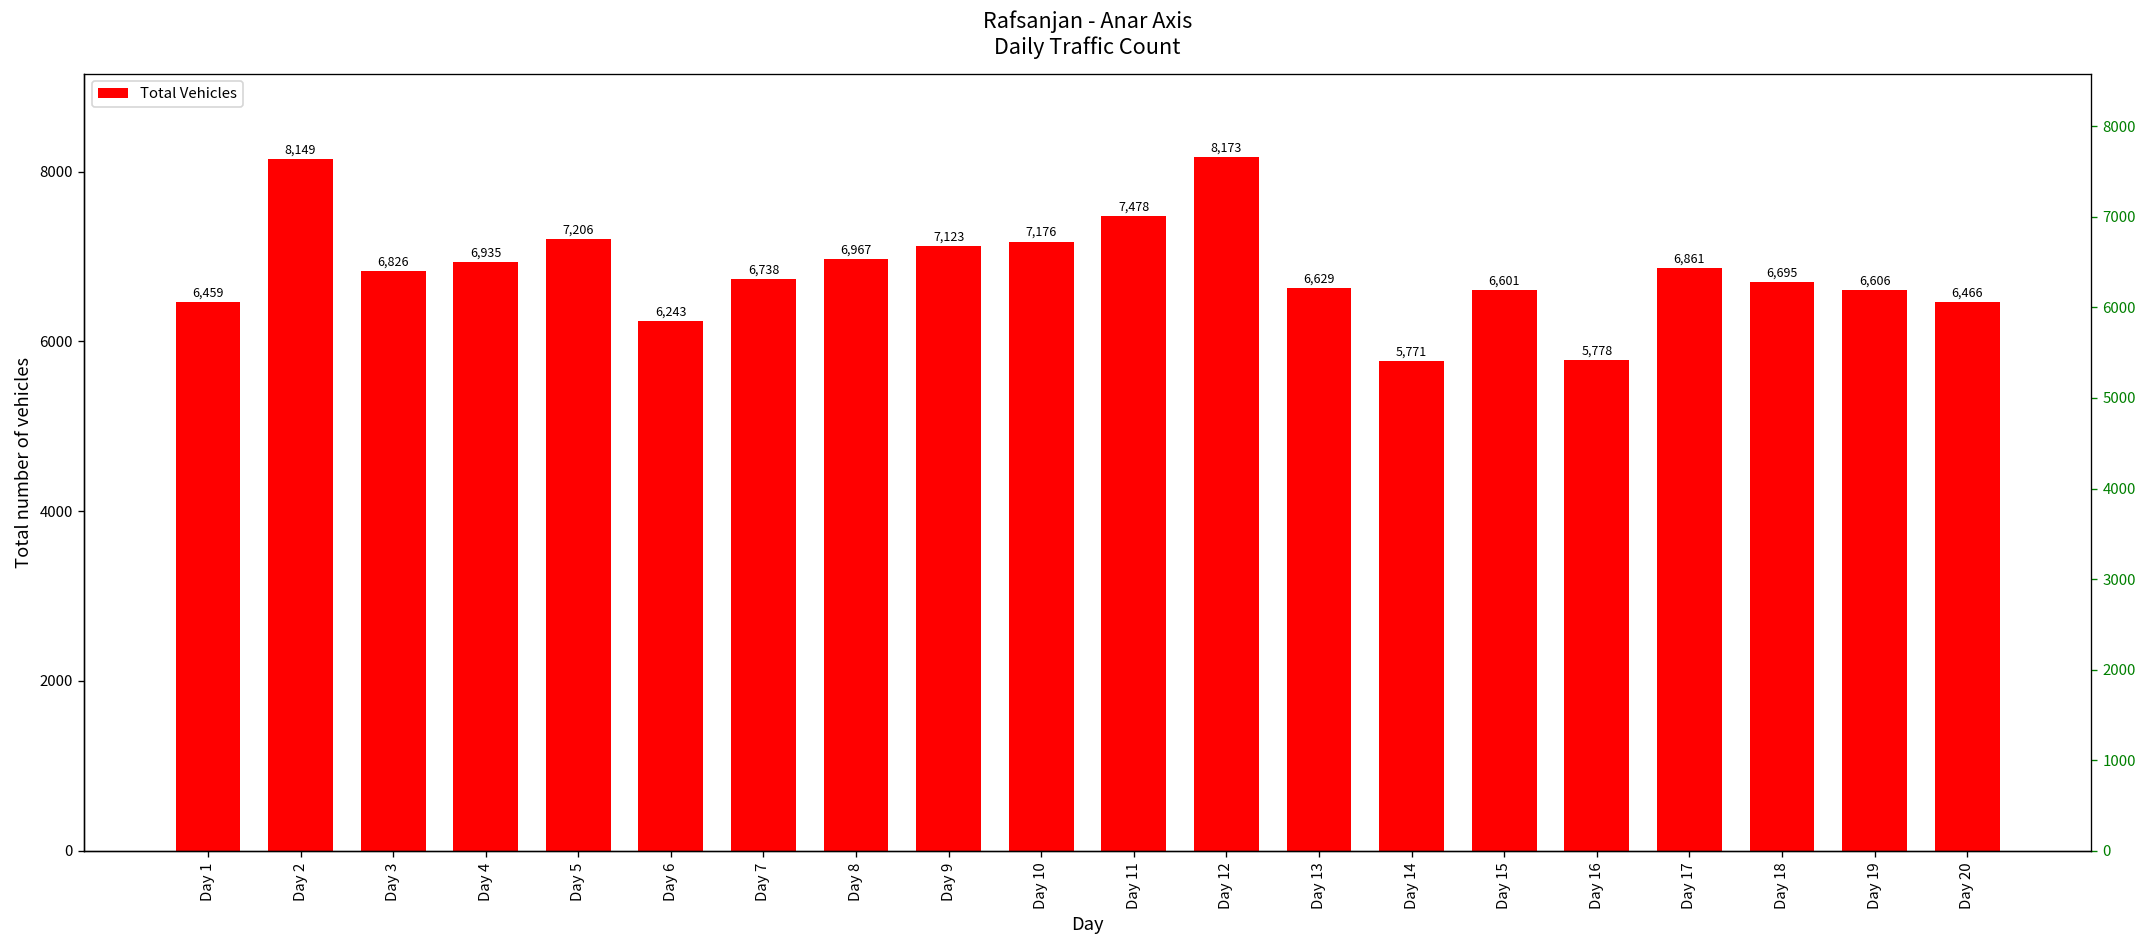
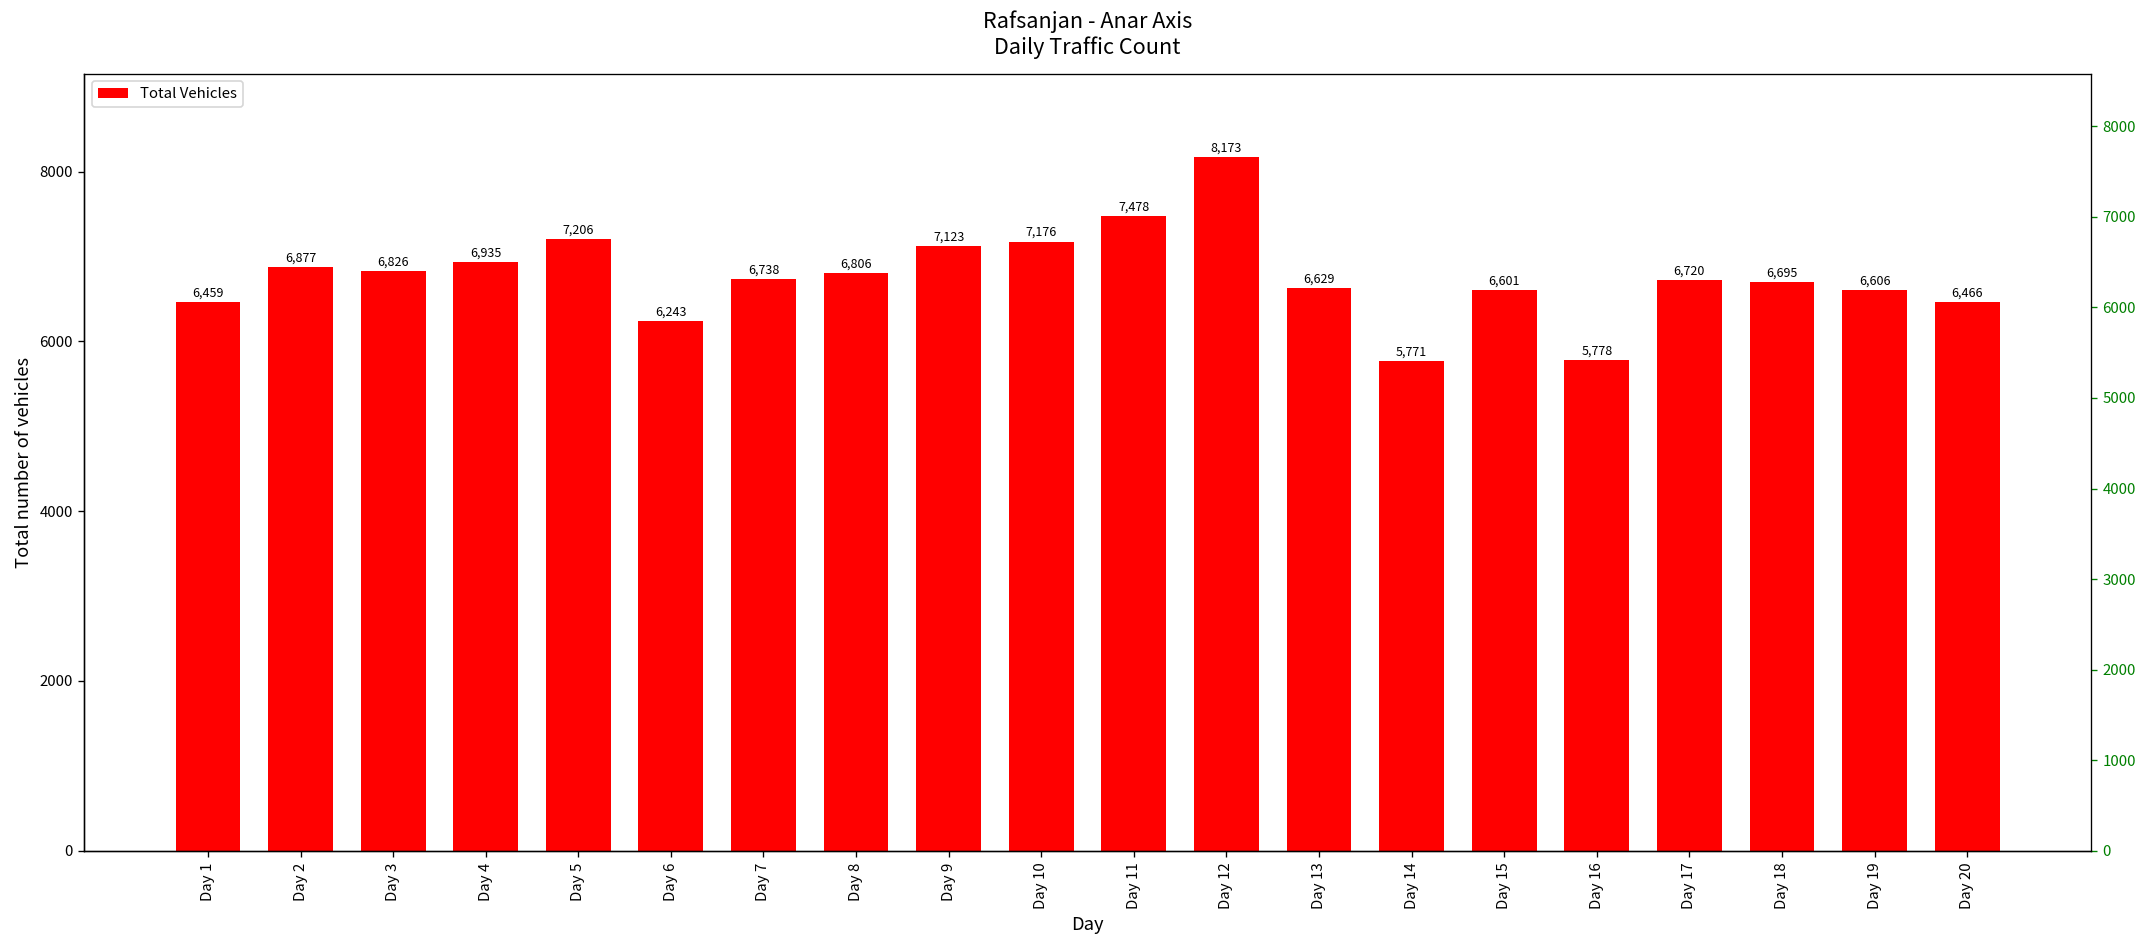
Day 2: 8,149 -> 6,877
Day 8: 6,967 -> 6,806
Day 17: 6,861 -> 6,720
